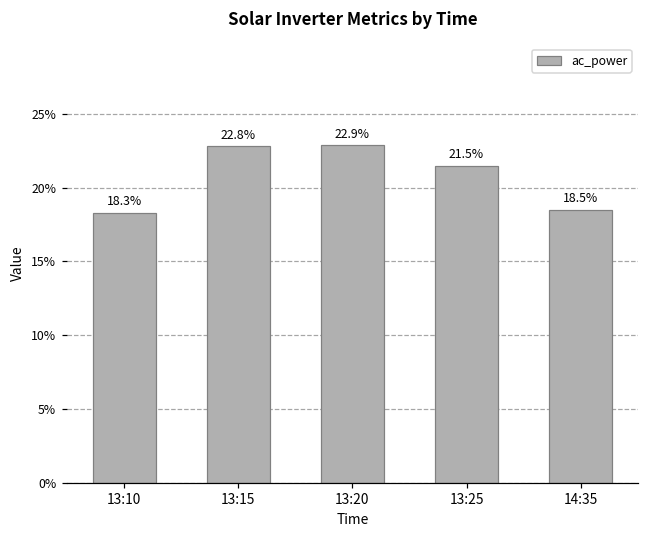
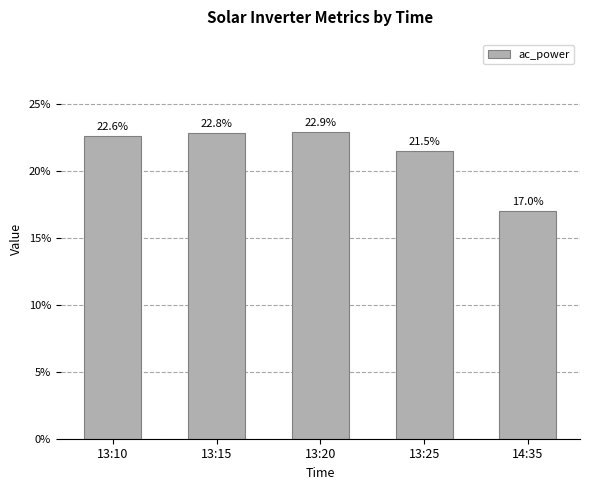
13:10: 18.3% -> 22.6%
14:35: 18.5% -> 17.0%
